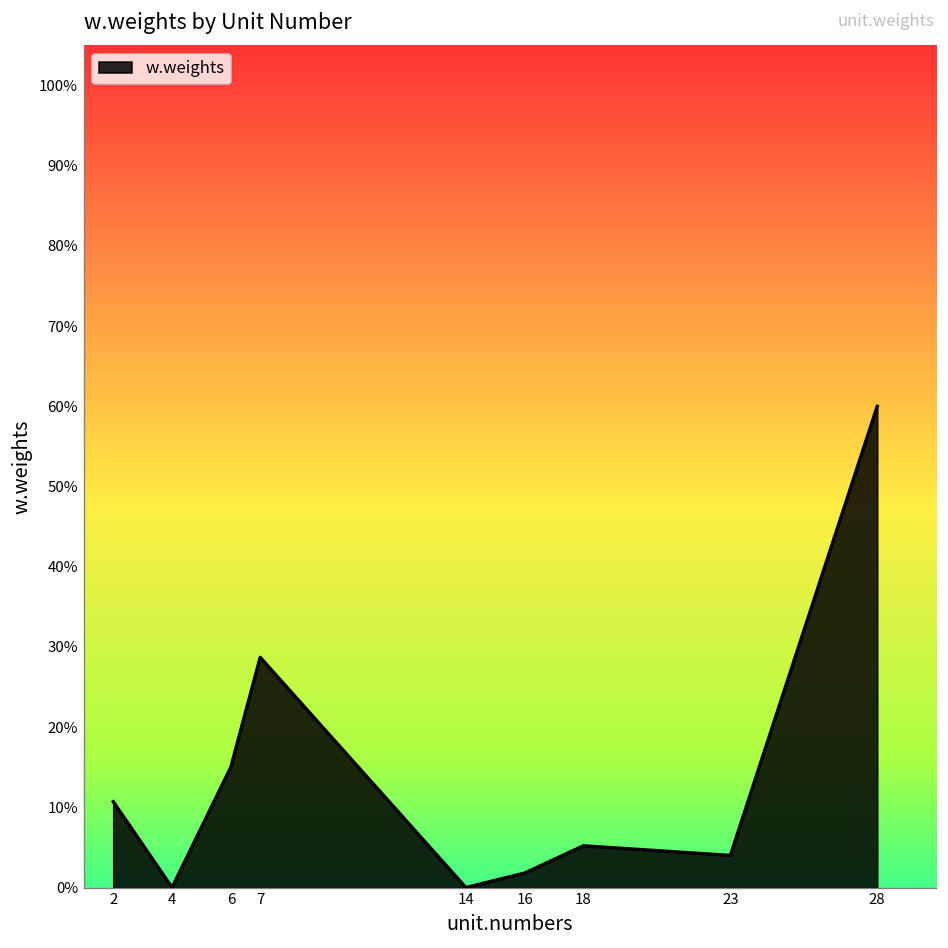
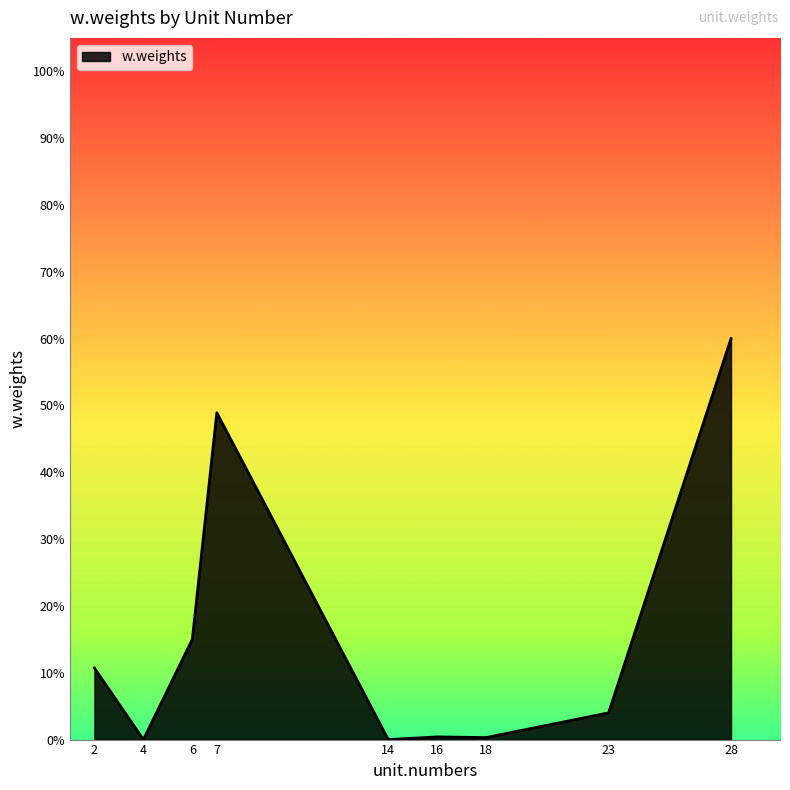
7: 29% -> 49%
16: 2% -> 0%
18: 5% -> 0%
